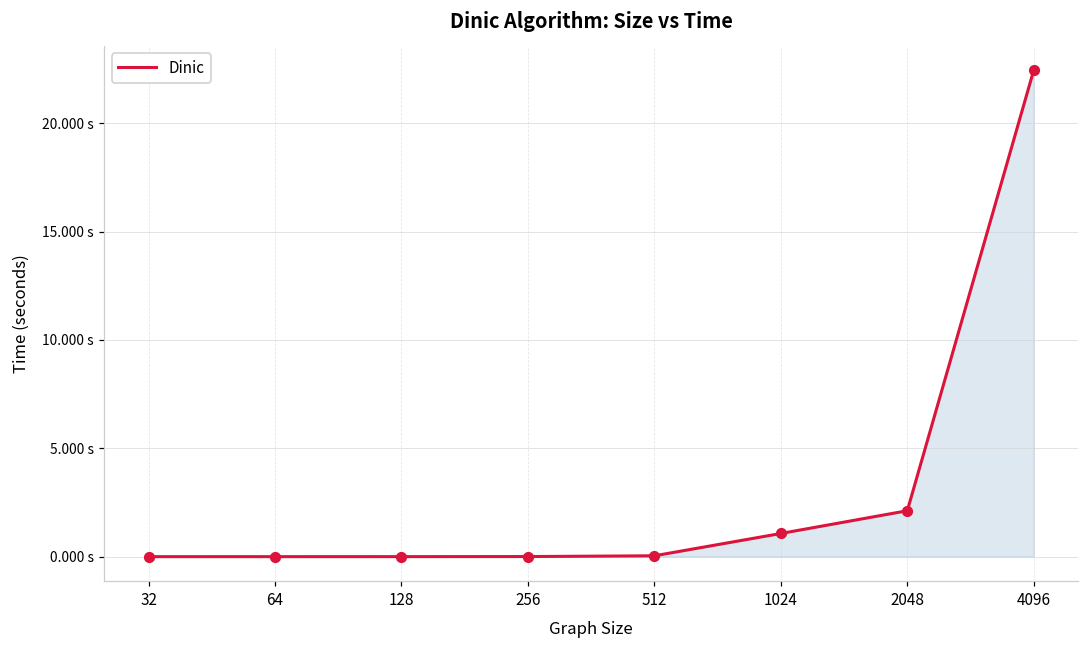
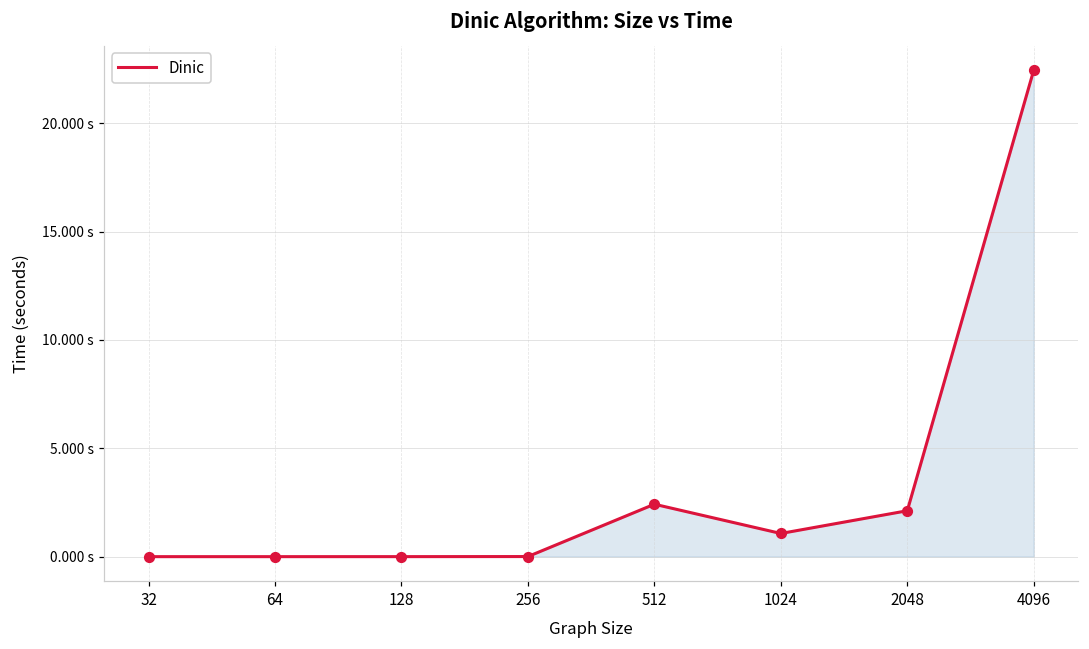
512: 0.0 s -> 2.4 s
